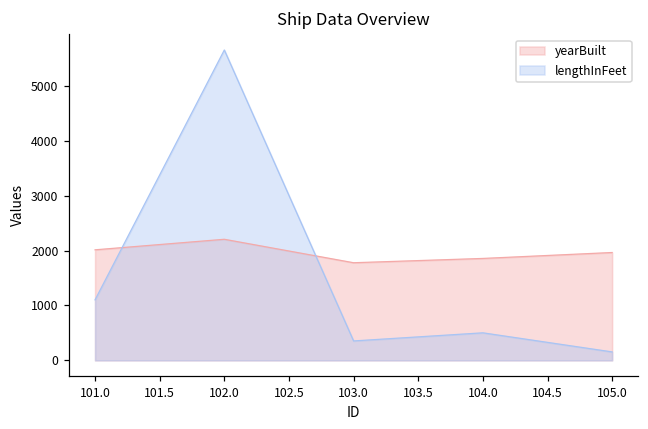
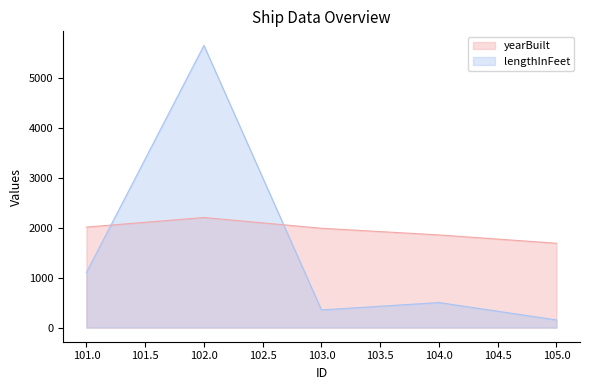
yearBuilt, 103.0: 1800 -> 2000
yearBuilt, 105.0: 2000 -> 1700
